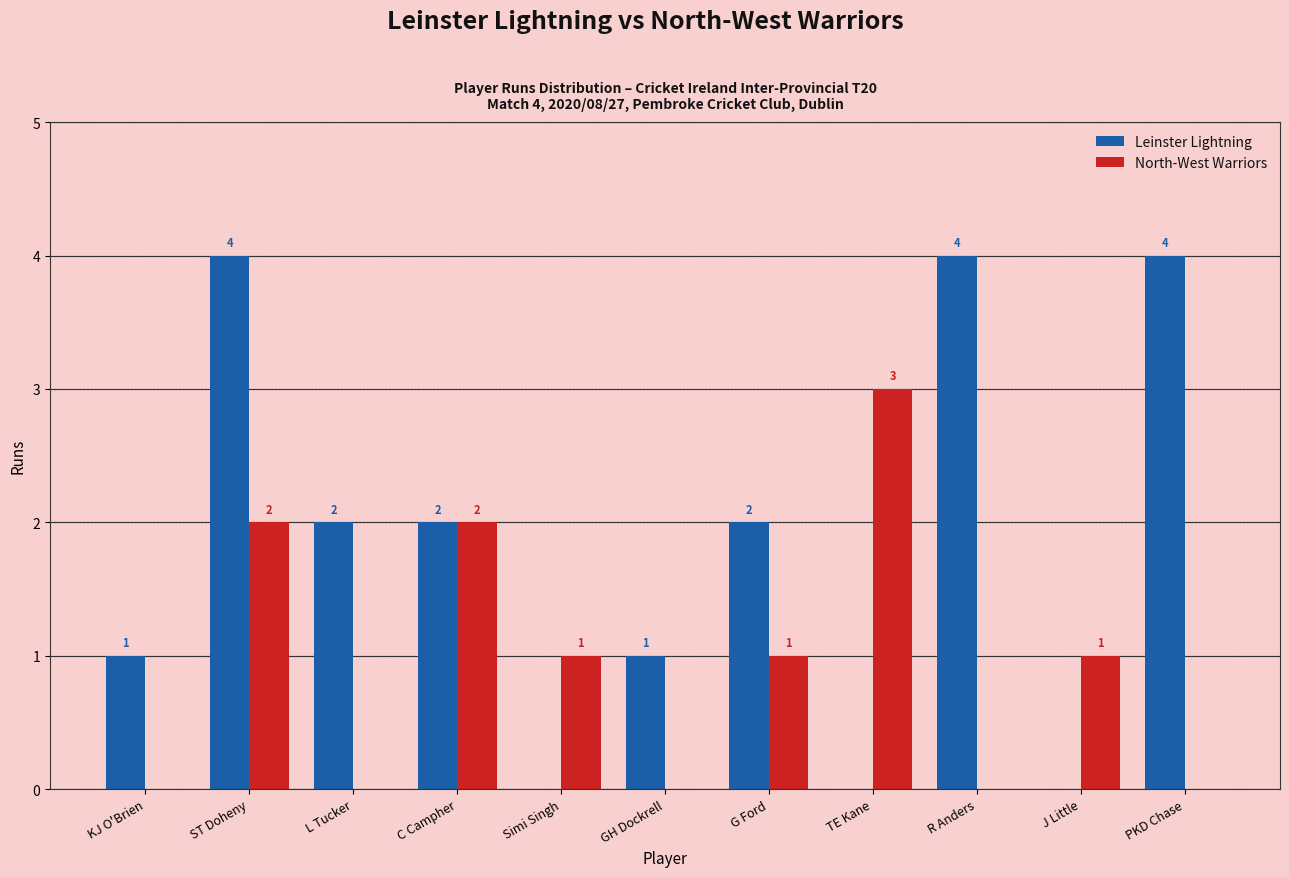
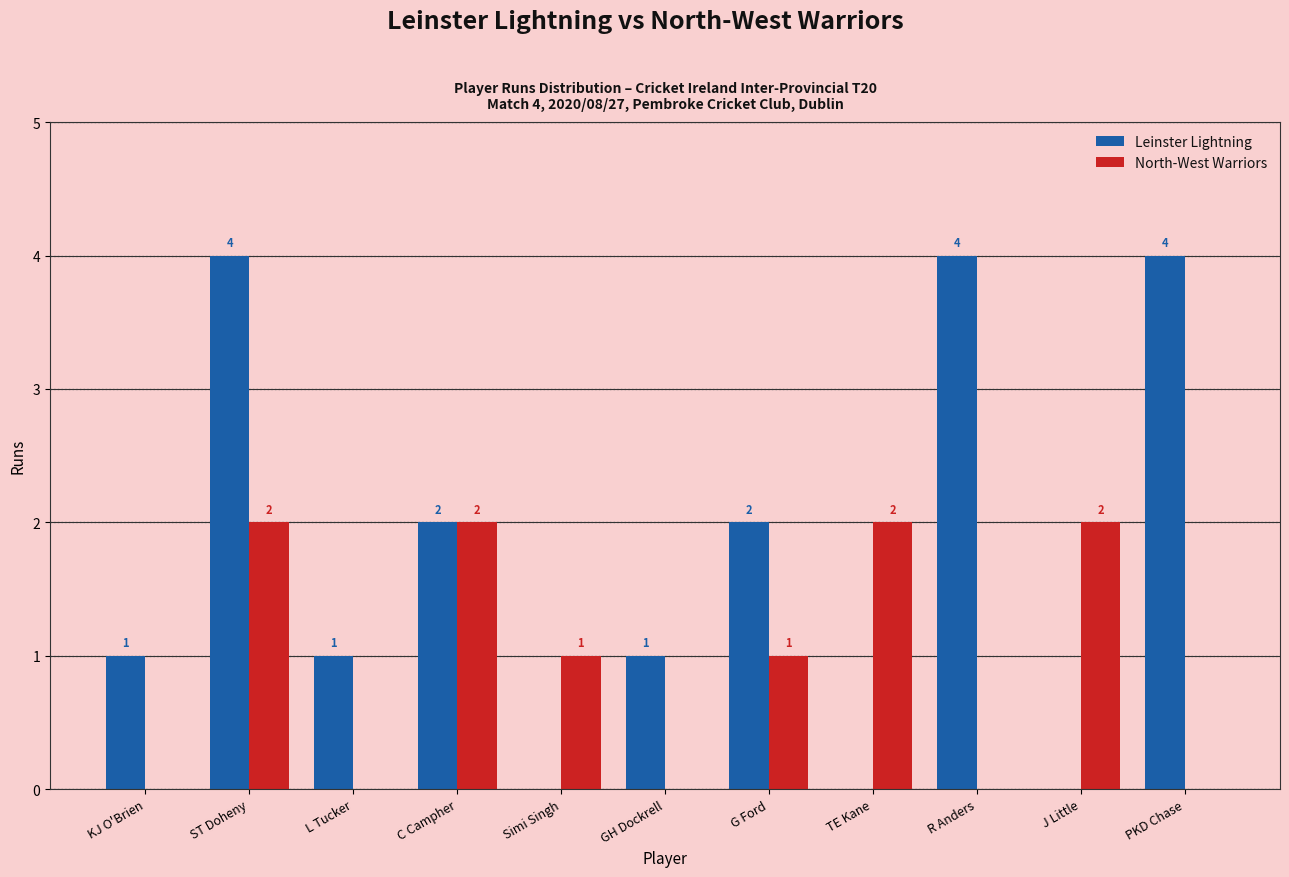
Leinster Lightning, L Tucker: 2 -> 1
North-West Warriors, TE Kane: 3 -> 2
North-West Warriors, J Little: 1 -> 2
